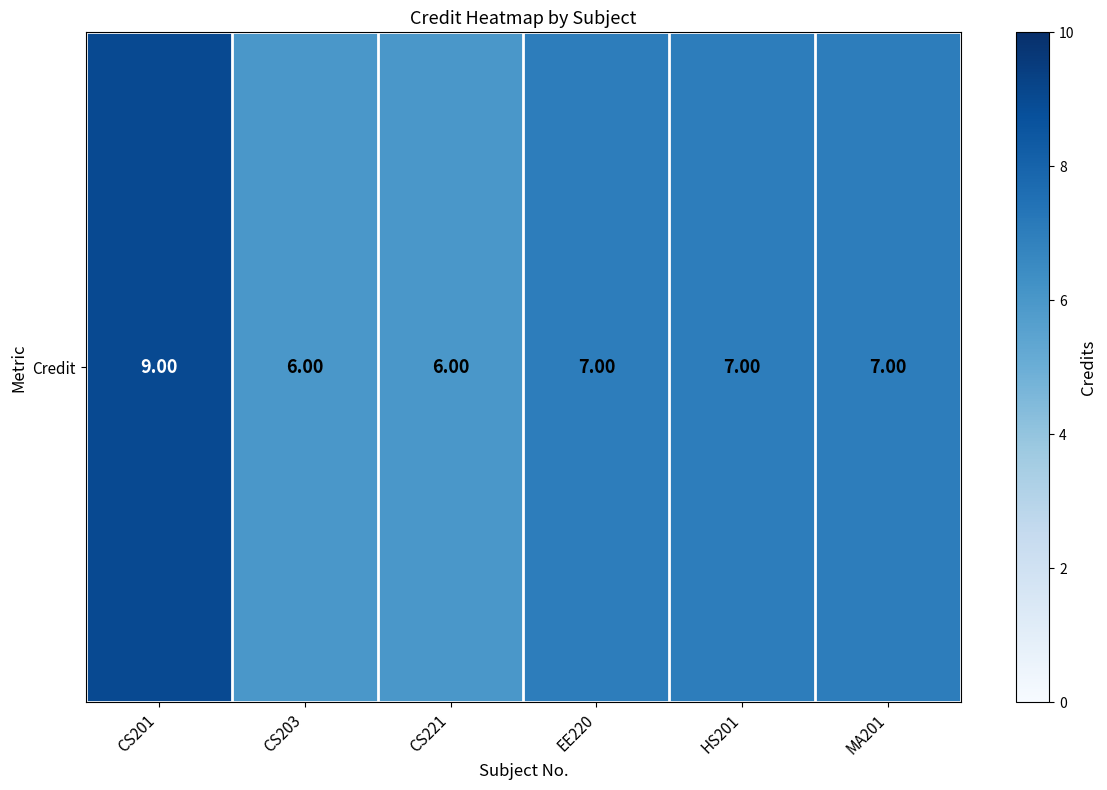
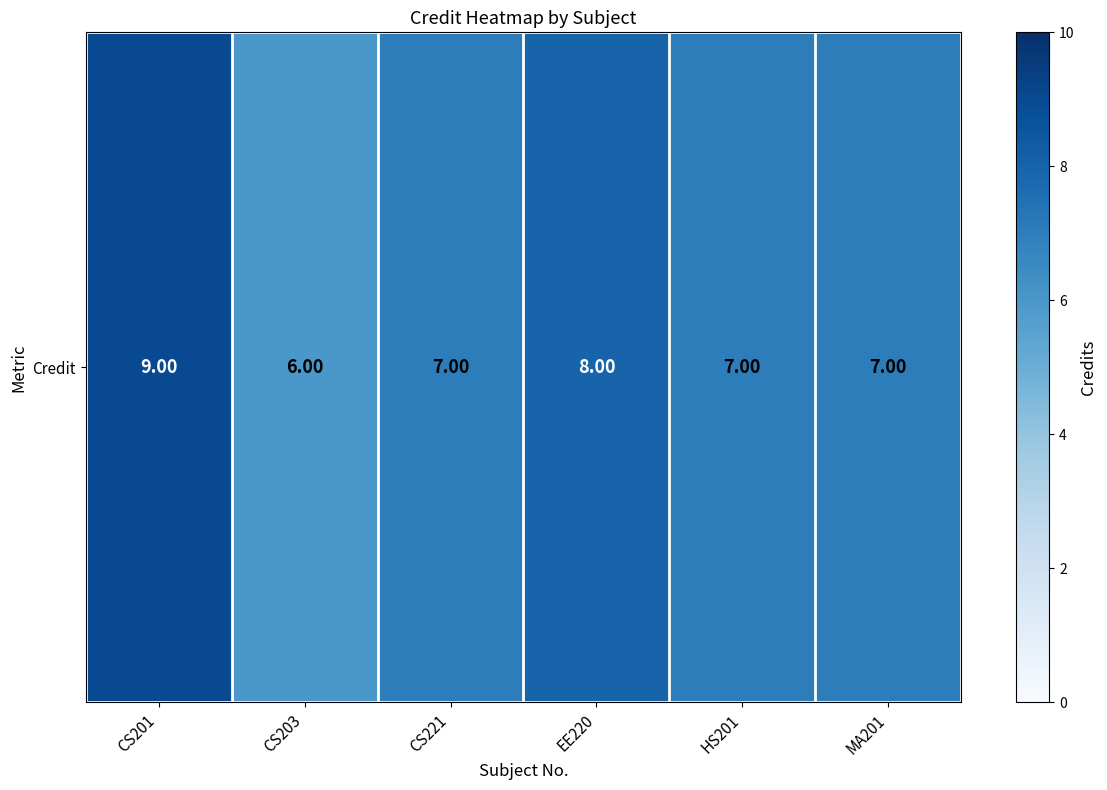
Credit, CS221: 6.00 -> 7.00
Credit, EE220: 7.00 -> 8.00
